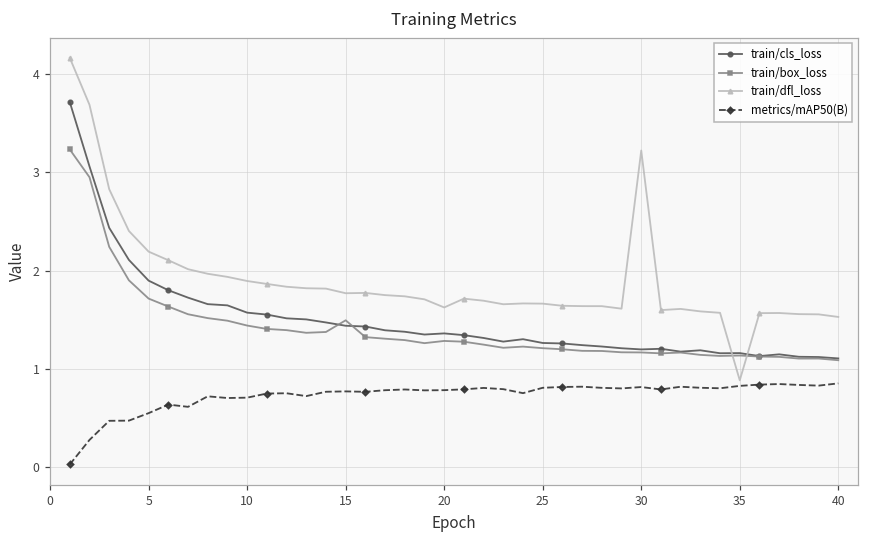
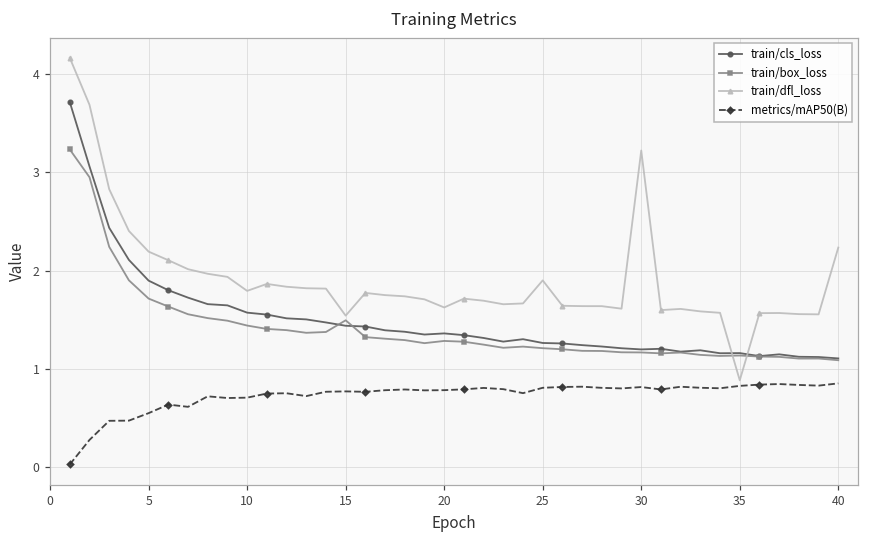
train/dfl_loss, 10: 1.9 -> 1.8
train/dfl_loss, 15: 1.8 -> 1.5
train/dfl_loss, 25: 1.7 -> 1.9
train/dfl_loss, 40: 1.5 -> 2.2
